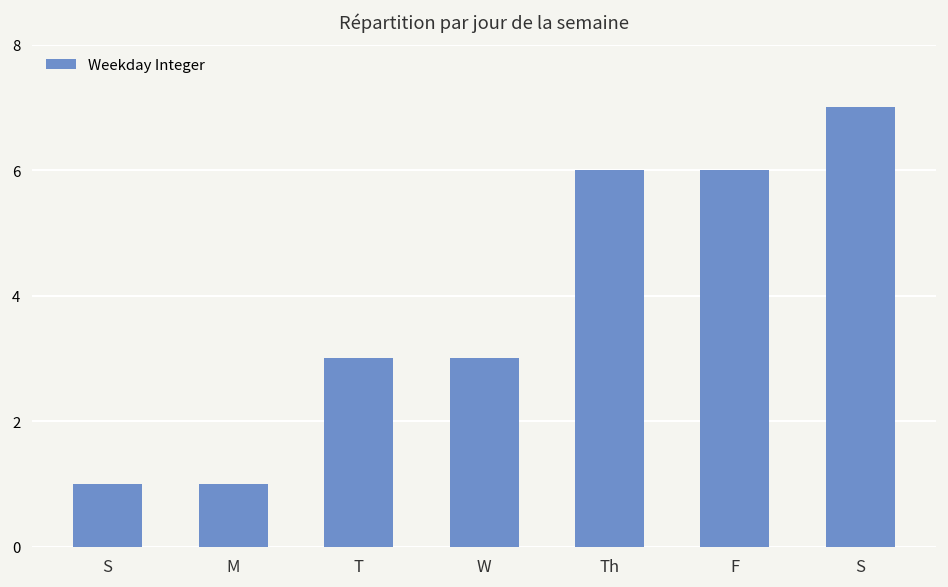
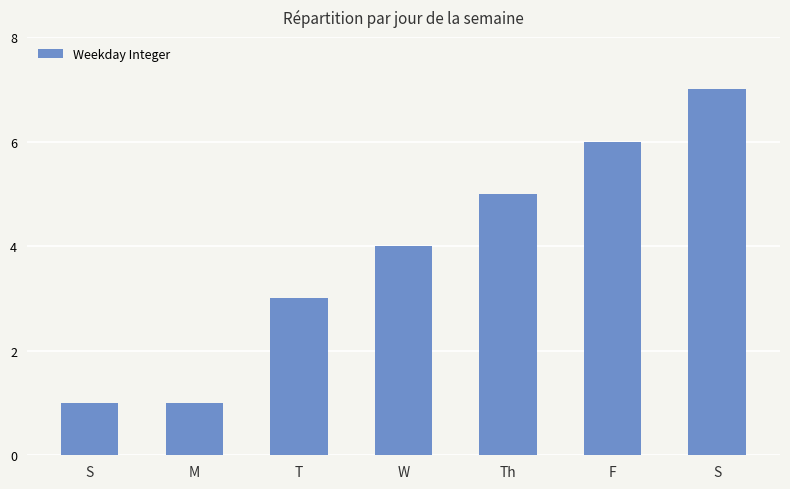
W: 3 -> 4
Th: 6 -> 5
